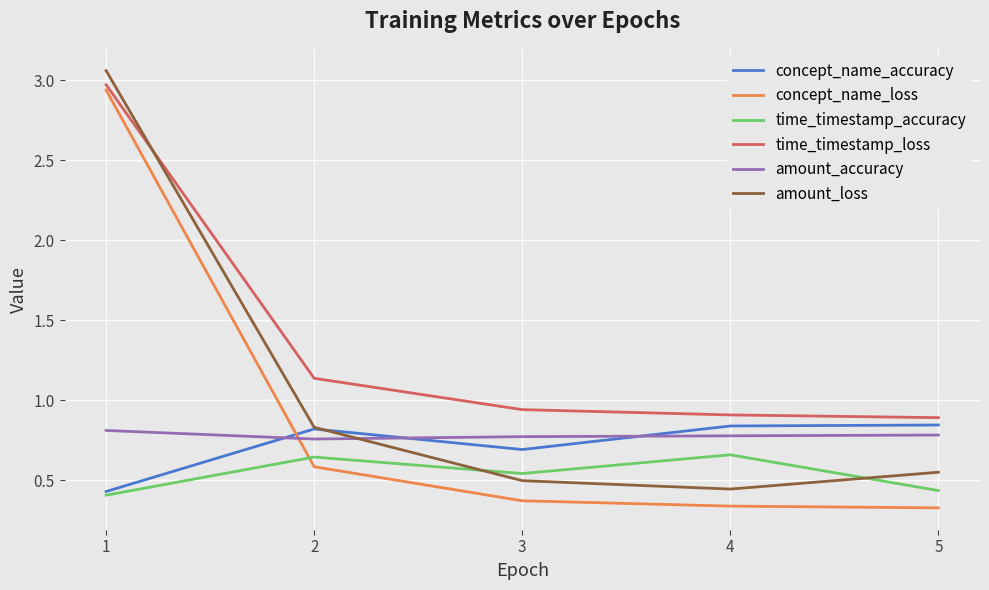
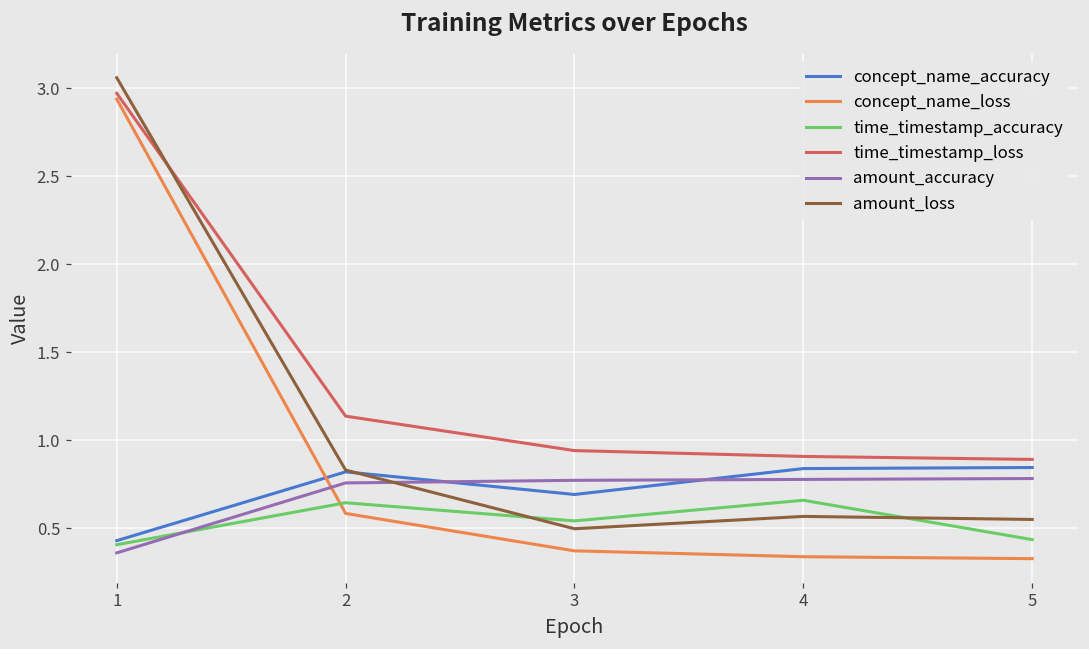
amount_accuracy, 1: 0.81 -> 0.36
amount_loss, 4: 0.44 -> 0.57
